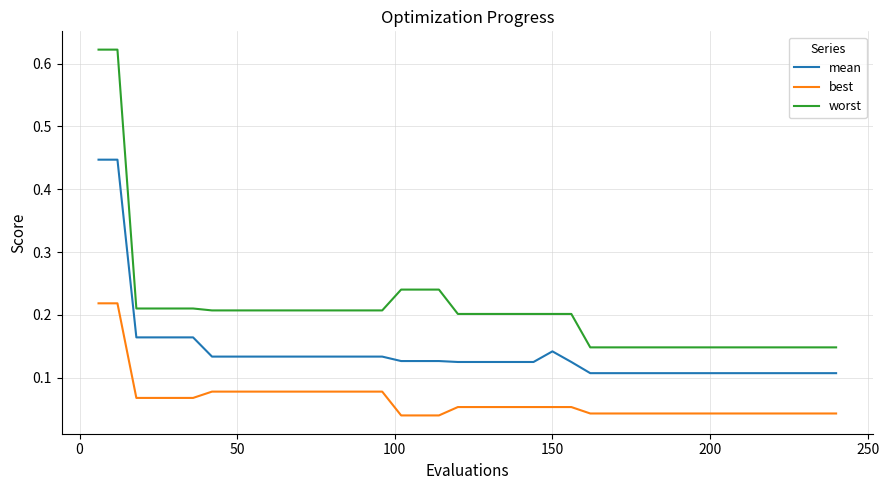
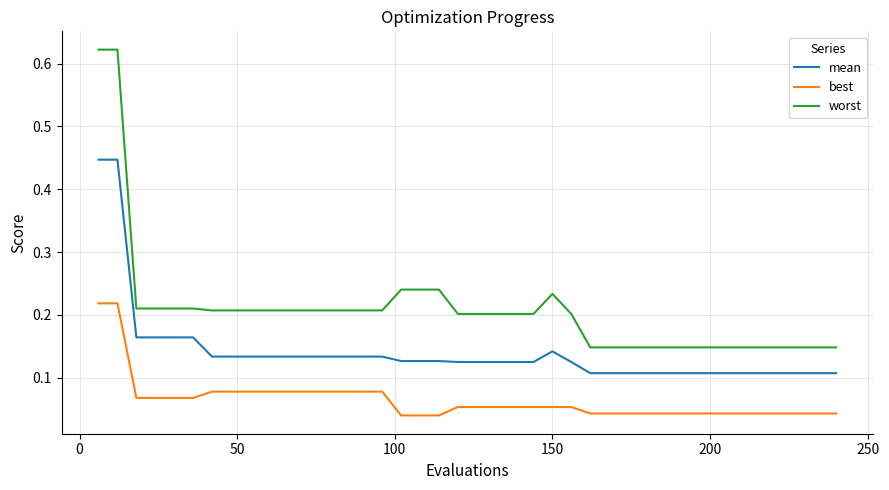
worst, 150: 0.20 -> 0.23
